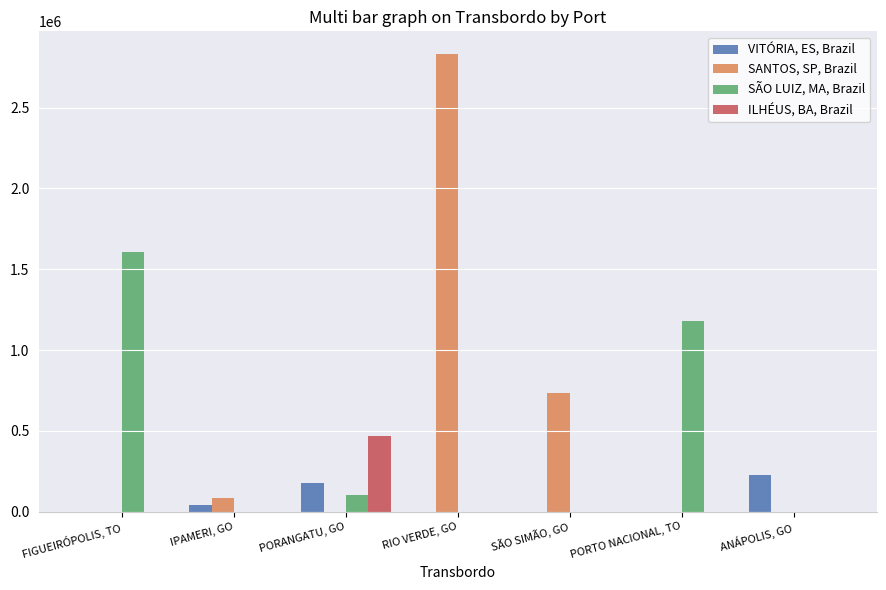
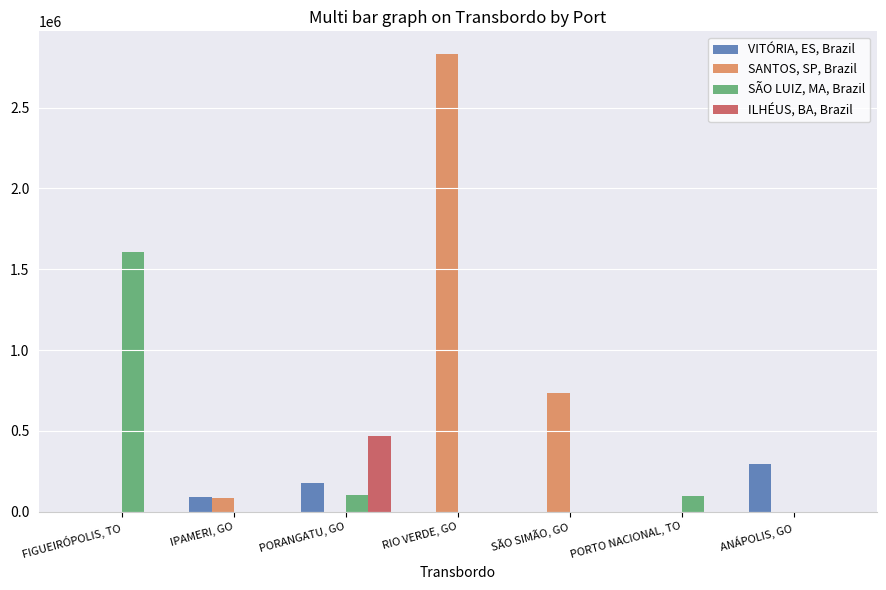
VITÓRIA, ES, Brazil, IPAMERI, GO: 40000 -> 90000
SÃO LUIZ, MA, Brazil, PORTO NACIONAL, TO: 1180000 -> 90000
VITÓRIA, ES, Brazil, ANÁPOLIS, GO: 220000 -> 290000
